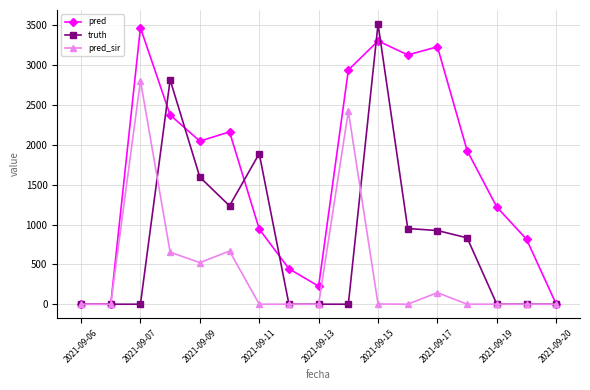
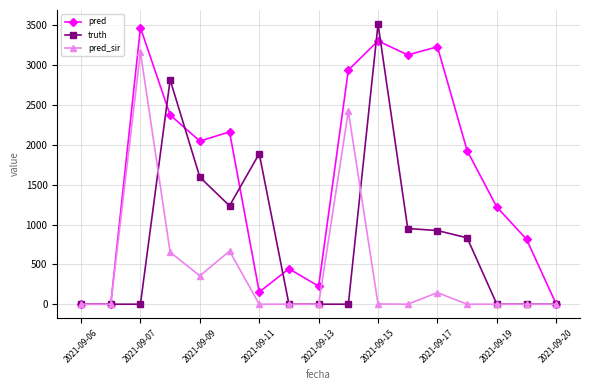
pred_sir, 2021-09-07: 2800 -> 3200
pred_sir, 2021-09-09: 500 -> 400
pred, 2021-09-11: 900 -> 200
